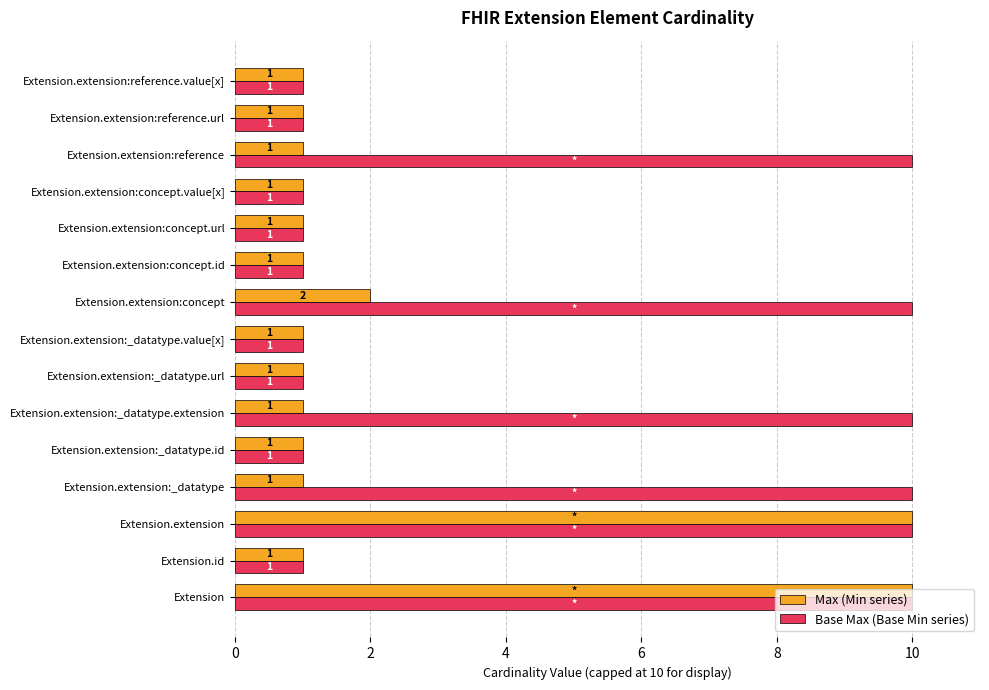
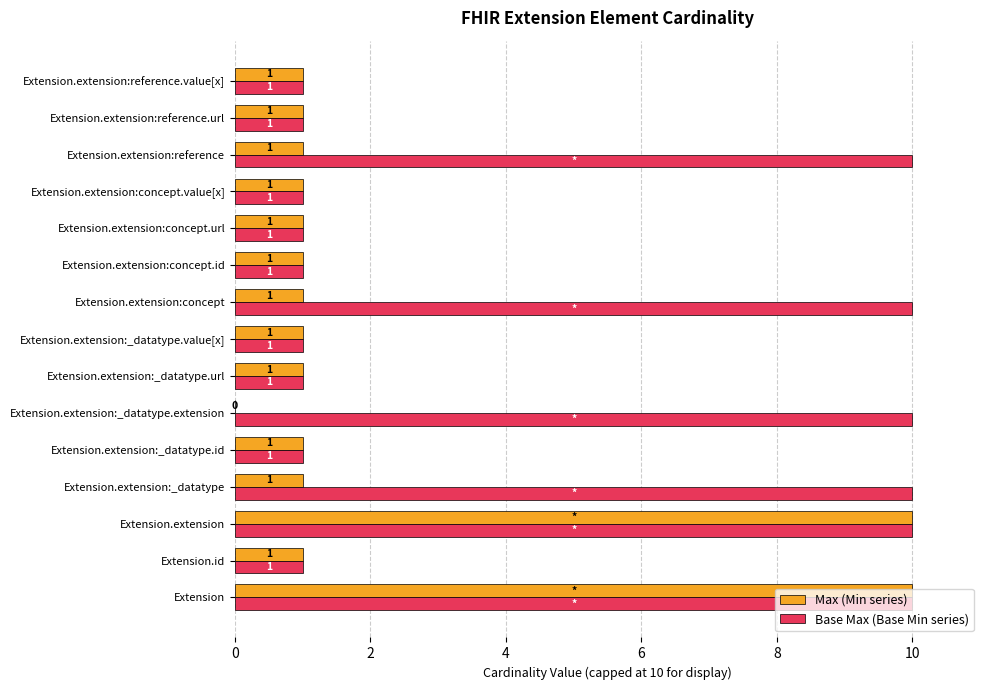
Max (Min series), Extension.extension:concept: 2 -> 1
Max (Min series), Extension.extension:_datatype.extension: 1 -> 0
